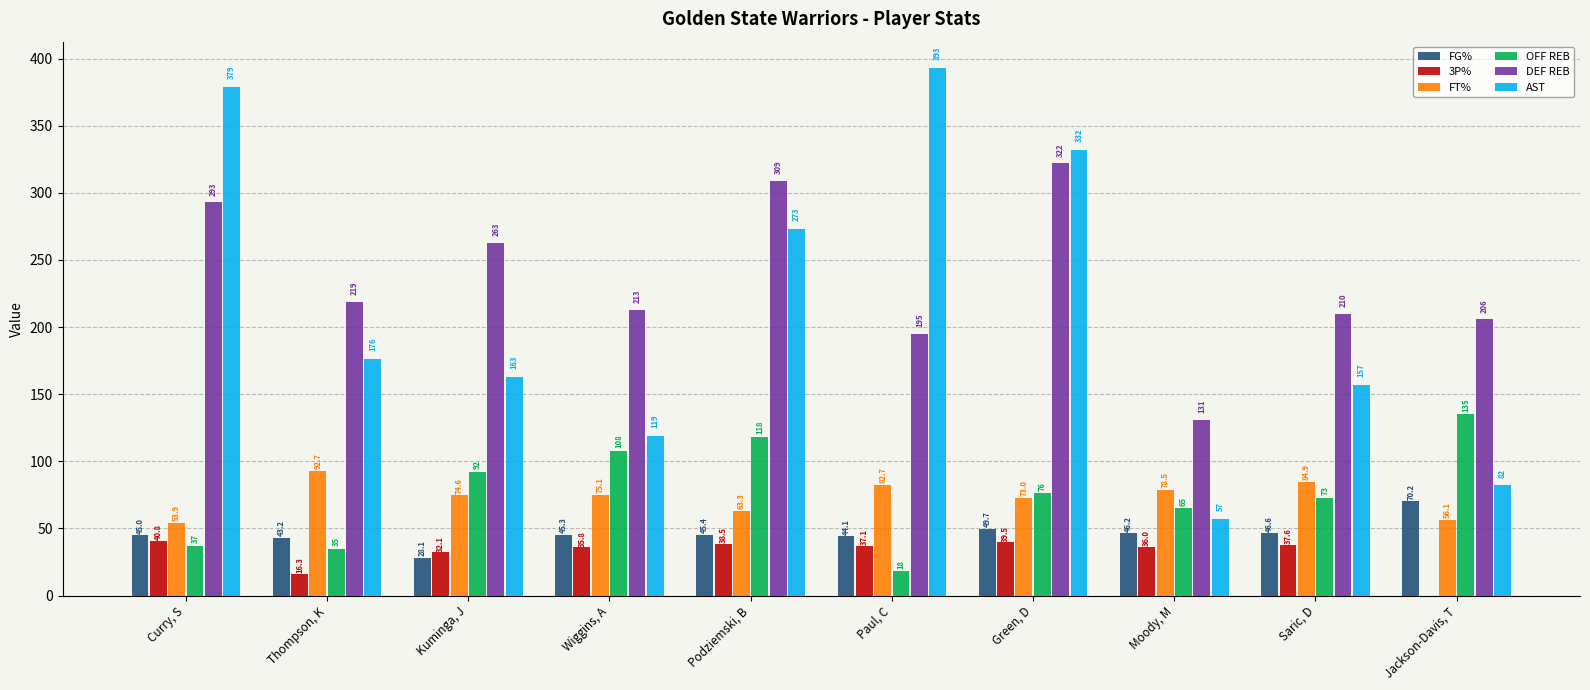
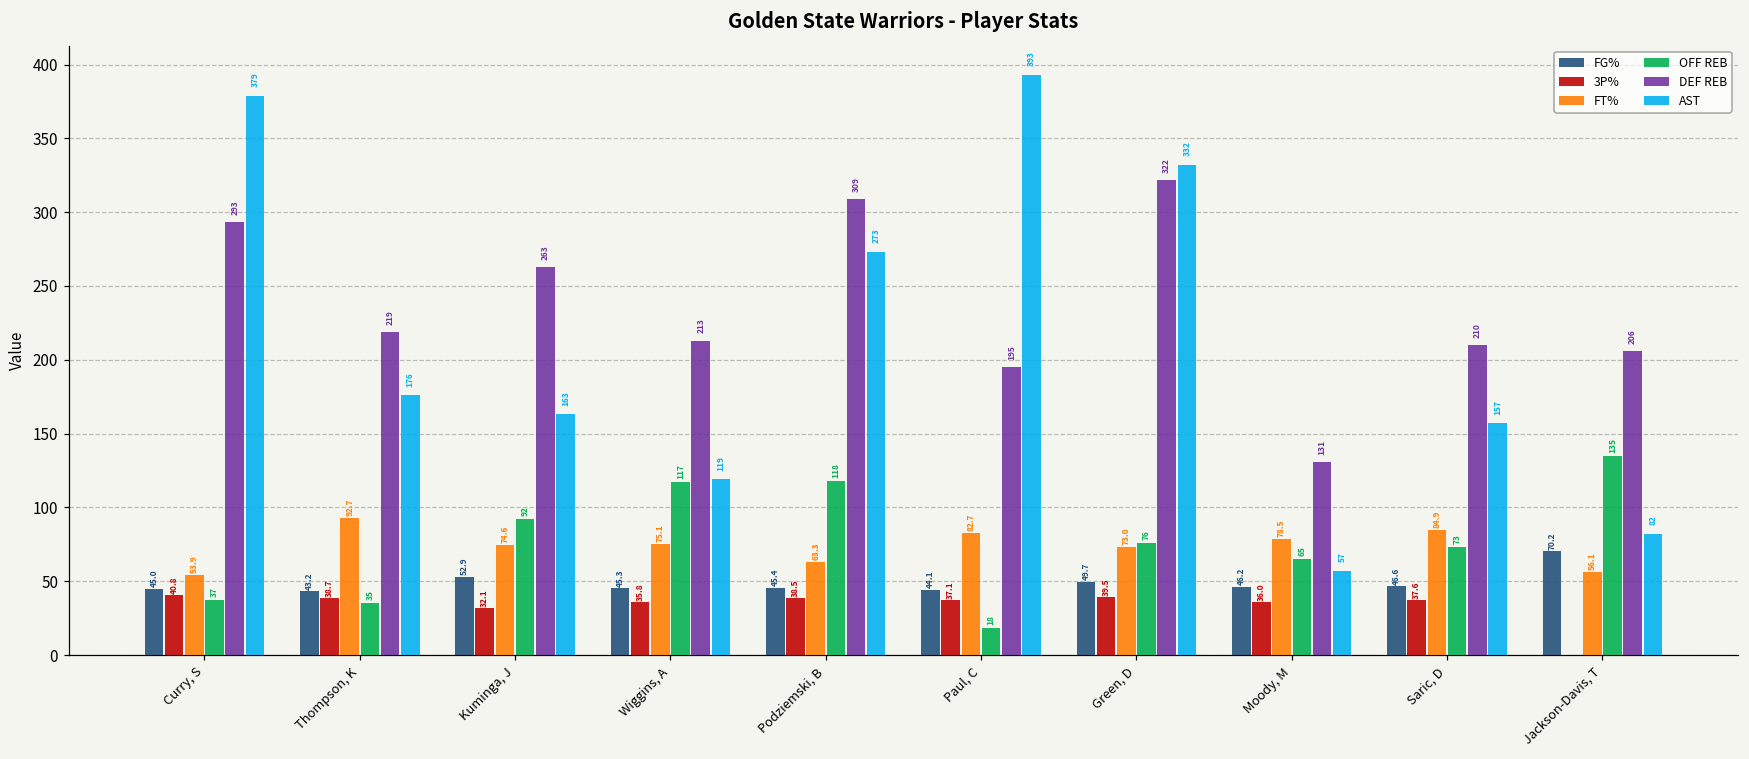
3P%, Thompson, K: 16.3 -> 38.7
FG%, Kuminga, J: 28.1 -> 52.9
OFF REB, Wiggins, A: 108 -> 117
